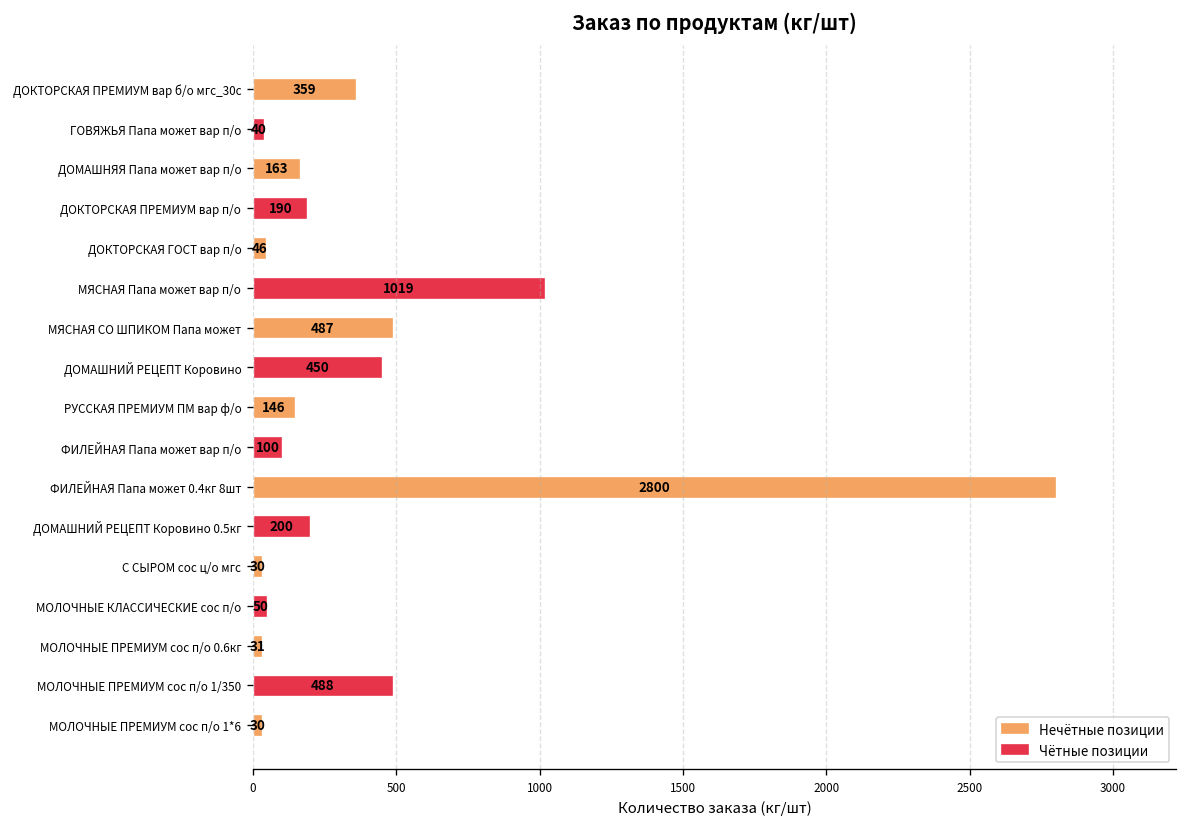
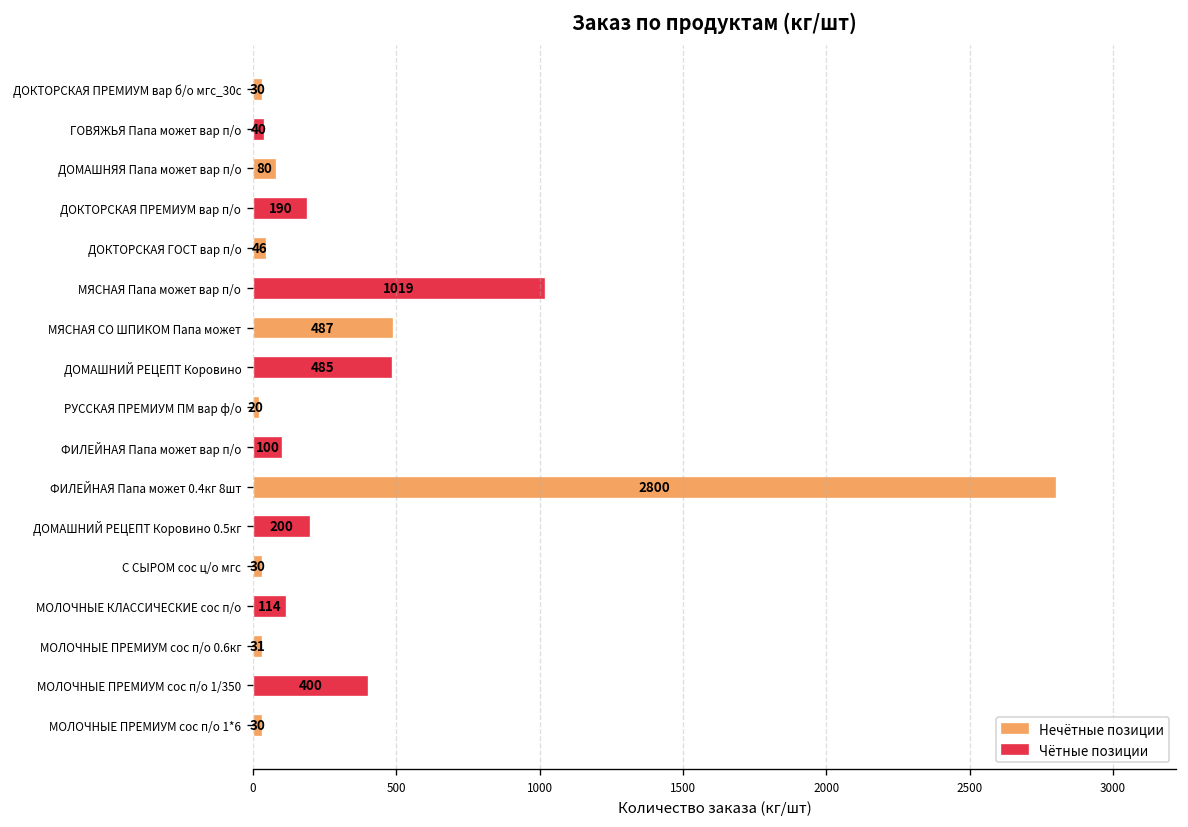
ДОКТОРСКАЯ ПРЕМИУМ вар б/о мгс_30с: 359 -> 30
ДОМАШНЯЯ Папа может вар п/о: 163 -> 80
ДОМАШНИЙ РЕЦЕПТ Коровино: 450 -> 485
РУССКАЯ ПРЕМИУМ ПМ вар ф/о: 146 -> 20
МОЛОЧНЫЕ КЛАССИЧЕСКИЕ сос п/о: 50 -> 114
МОЛОЧНЫЕ ПРЕМИУМ сос п/о 1/350: 488 -> 400
